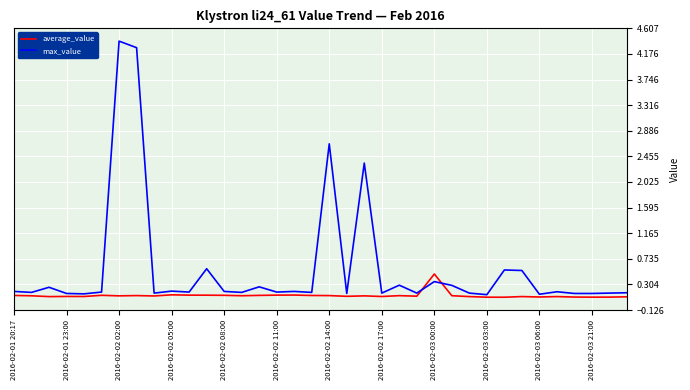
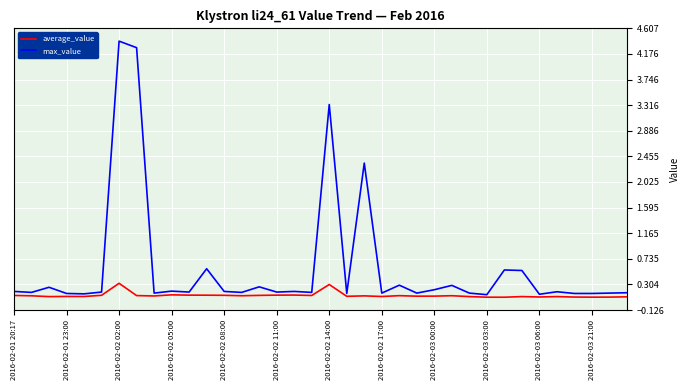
average_value, 2016-02-02 02:00: 0.1 -> 0.3
average_value, 2016-02-02 14:00: 0.1 -> 0.3
max_value, 2016-02-02 14:00: 2.7 -> 3.3
average_value, 2016-02-03 00:00: 0.5 -> 0.1
max_value, 2016-02-03 00:00: 0.4 -> 0.2
